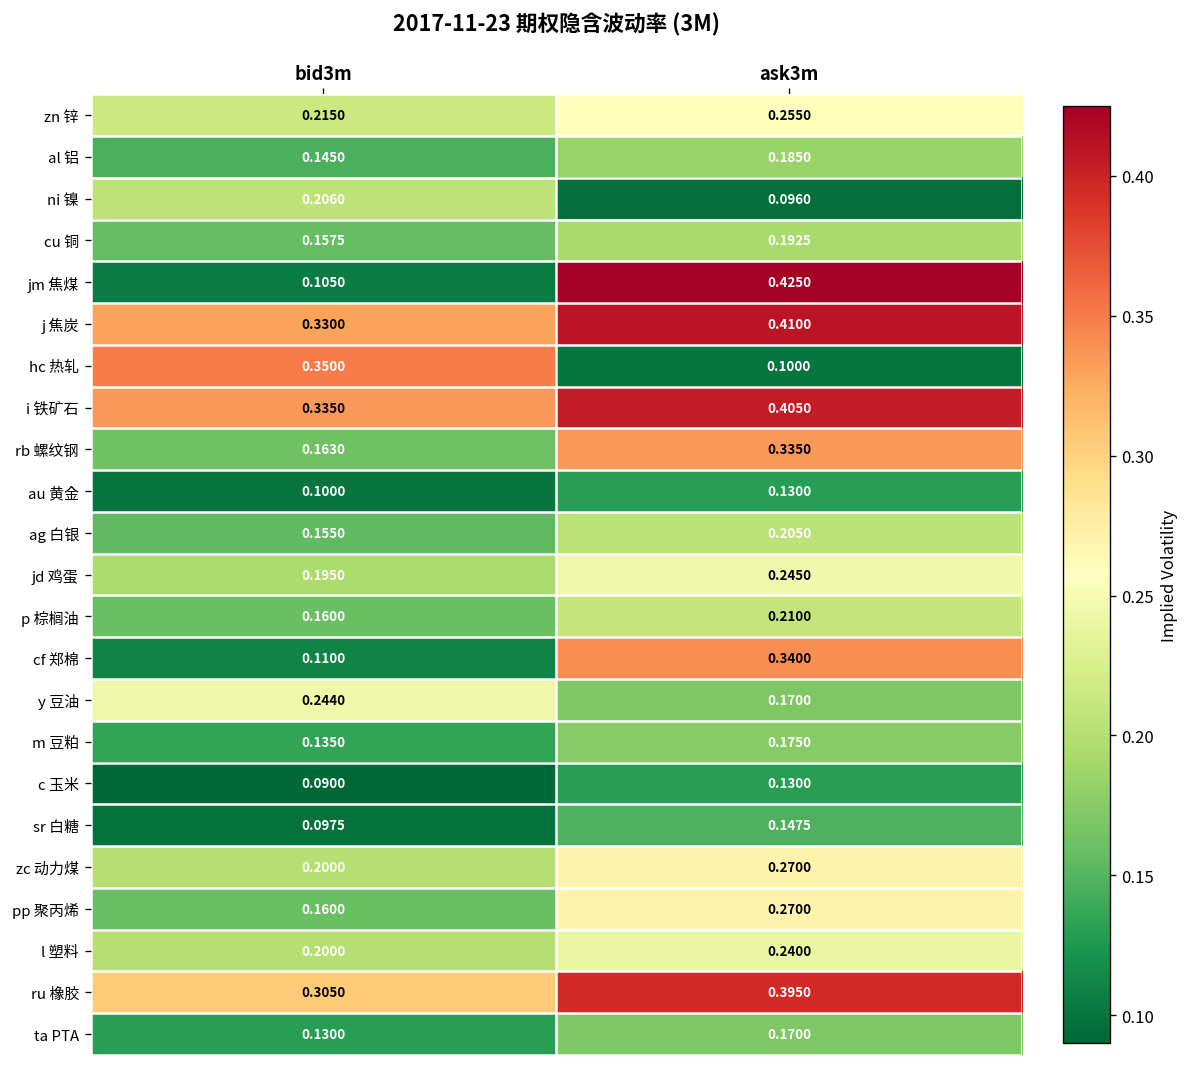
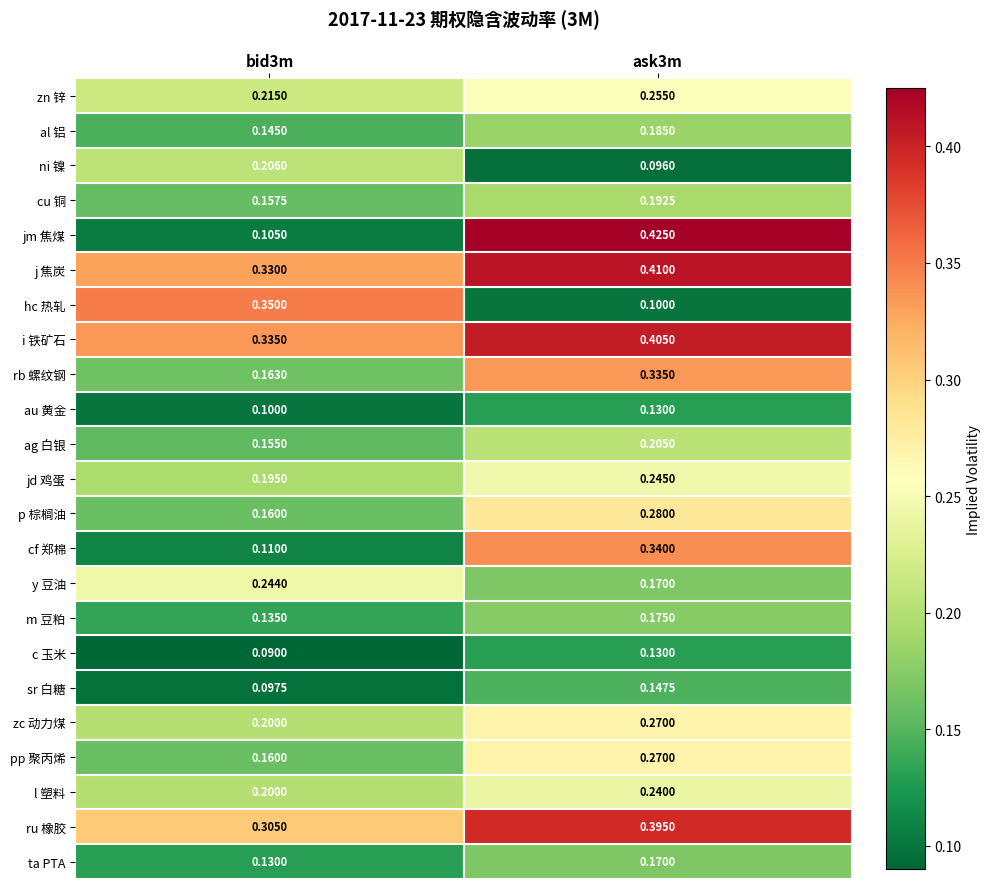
p 棕榈油, ask3m: 0.2100 -> 0.2800
